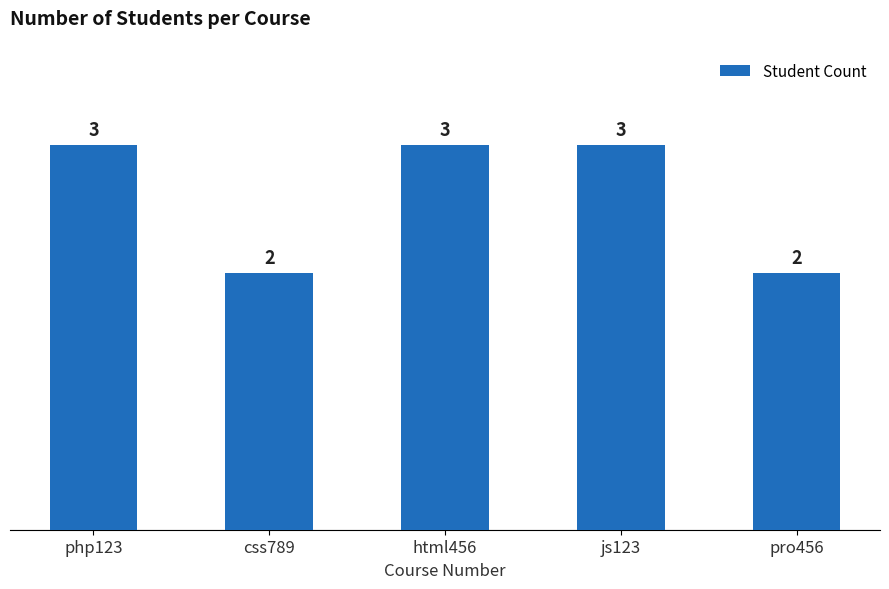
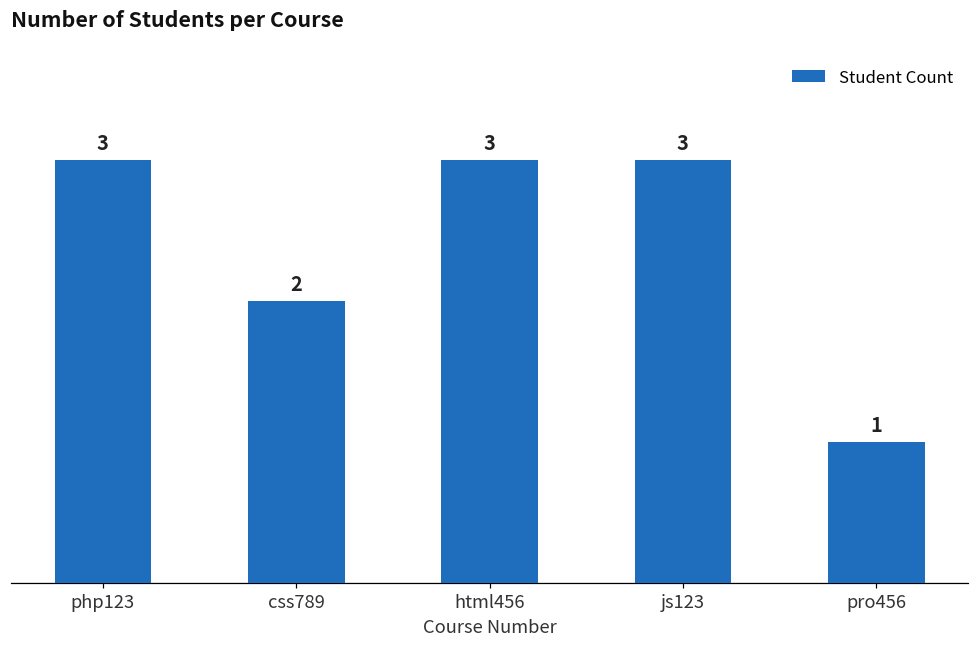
pro456: 2 -> 1
